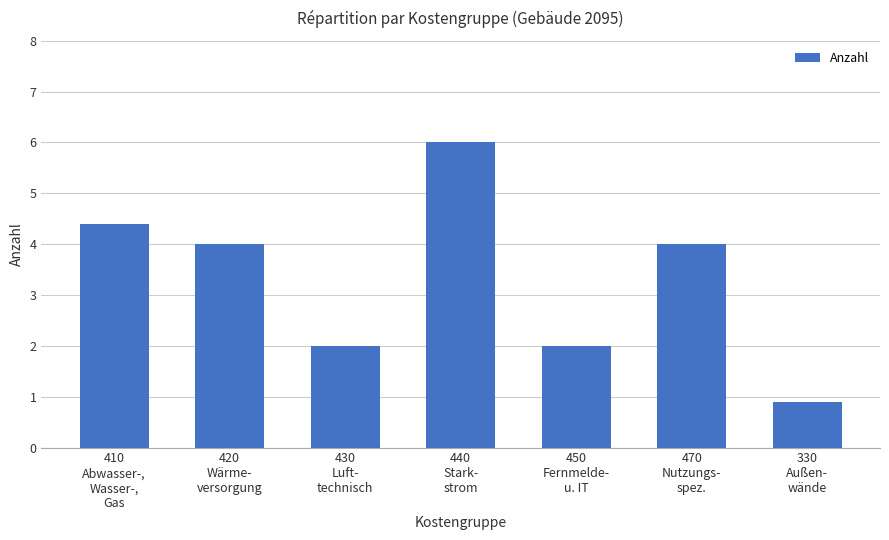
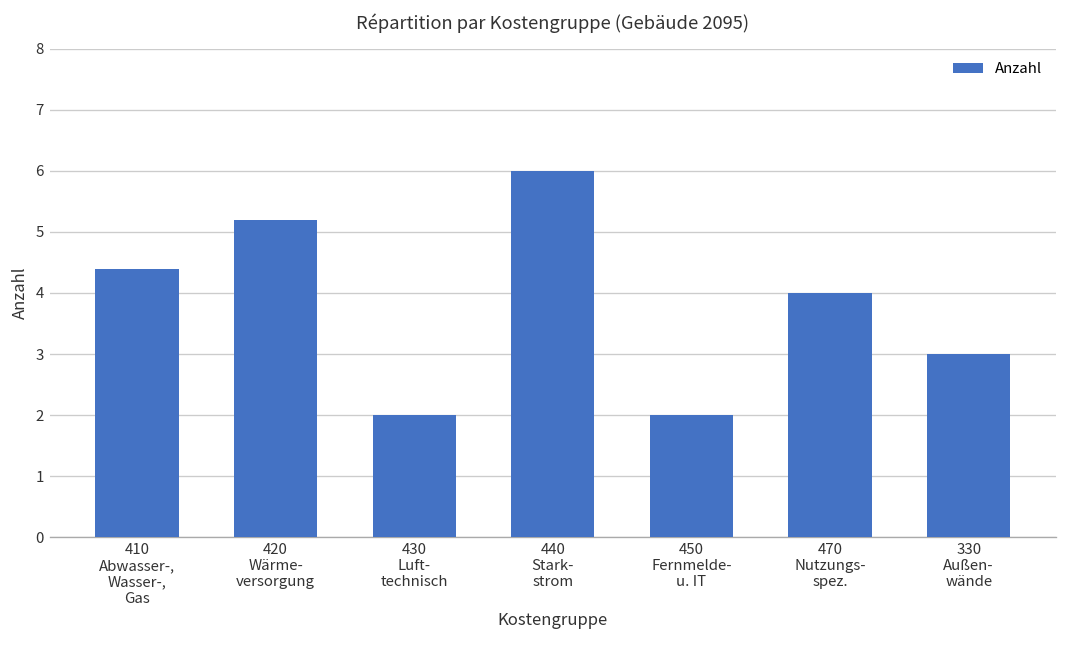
420 Wärme- versorgung: 4.0 -> 5.2
330 Außen- wände: 0.9 -> 3.0
